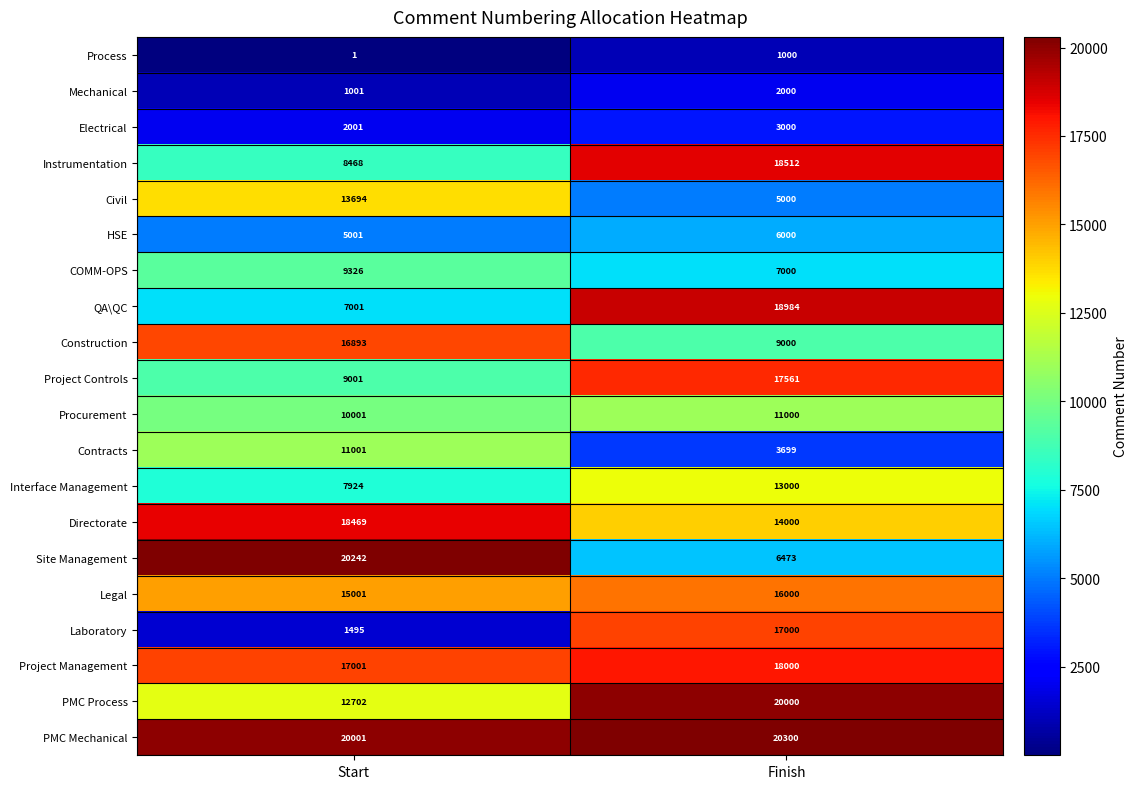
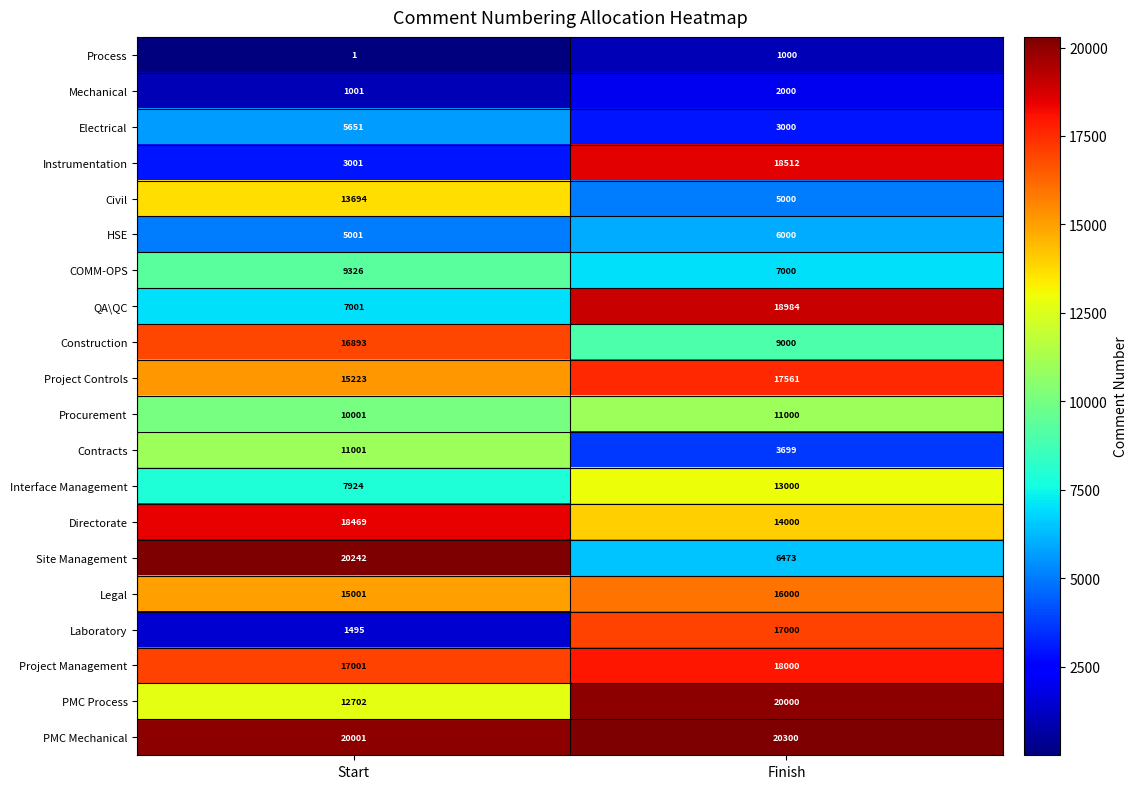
Electrical, Start: 2001 -> 5651
Instrumentation, Start: 8468 -> 3001
Project Controls, Start: 9001 -> 15223
